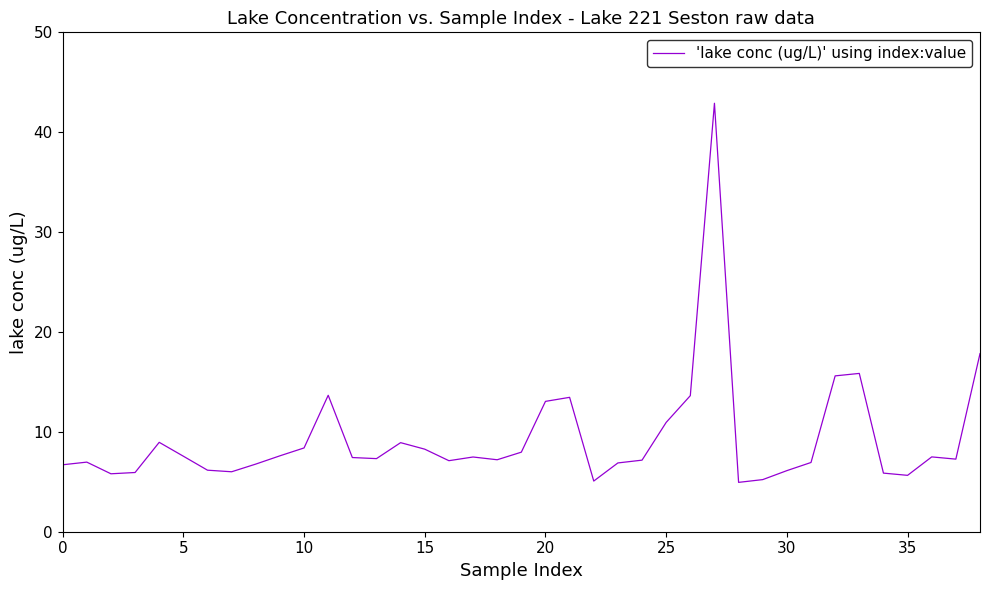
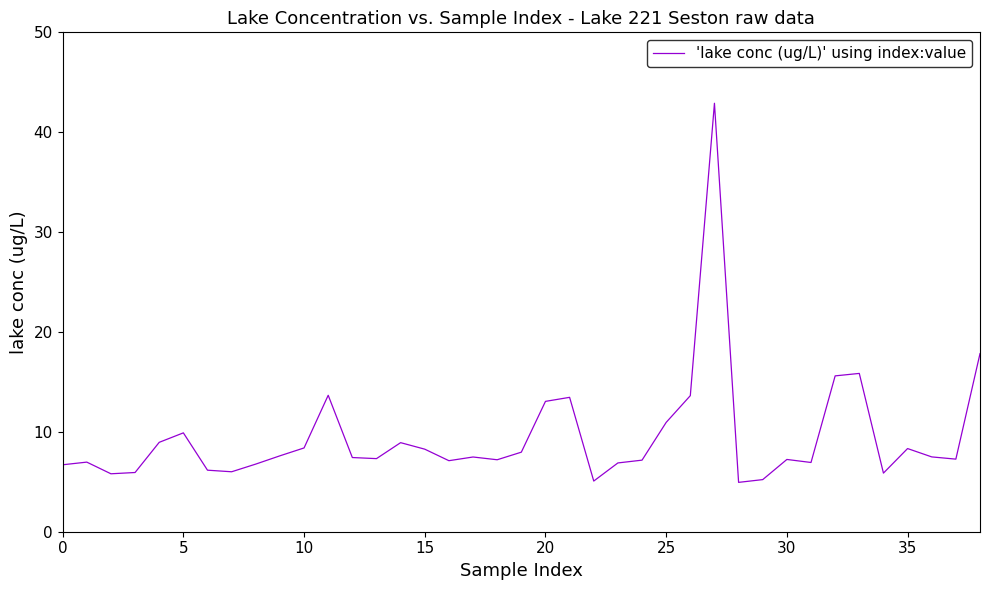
5: 8 -> 10
30: 6 -> 7
35: 6 -> 8
